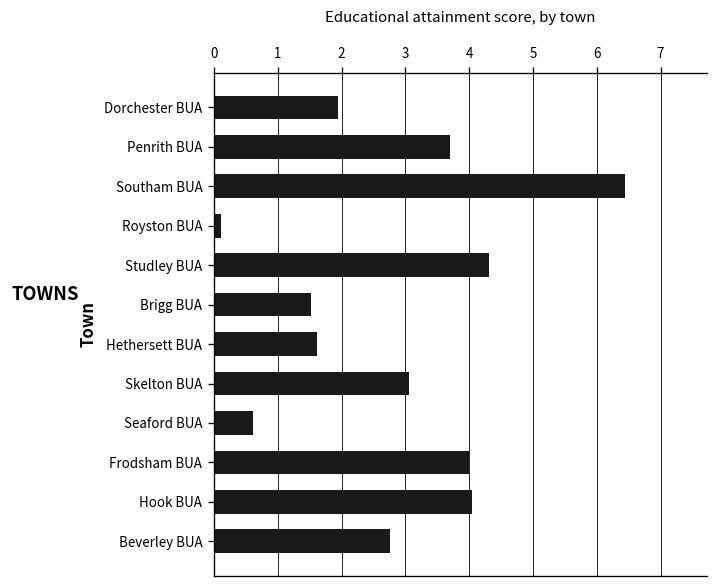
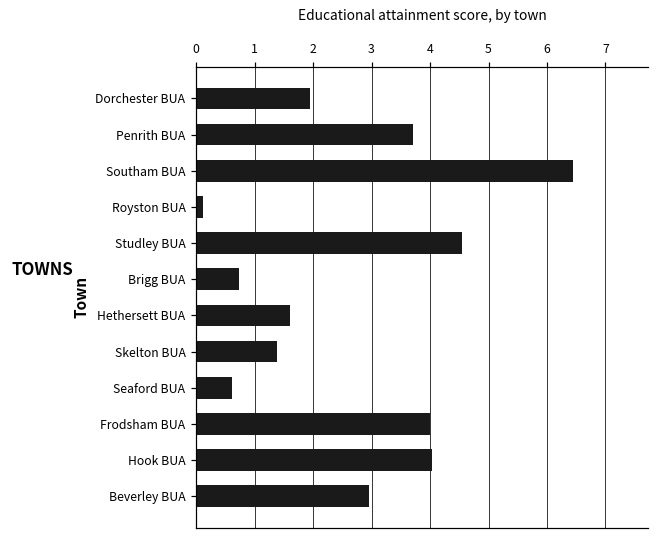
Studley BUA: 4.3 -> 4.6
Brigg BUA: 1.5 -> 0.7
Skelton BUA: 3.1 -> 1.4
Beverley BUA: 2.8 -> 3.0
